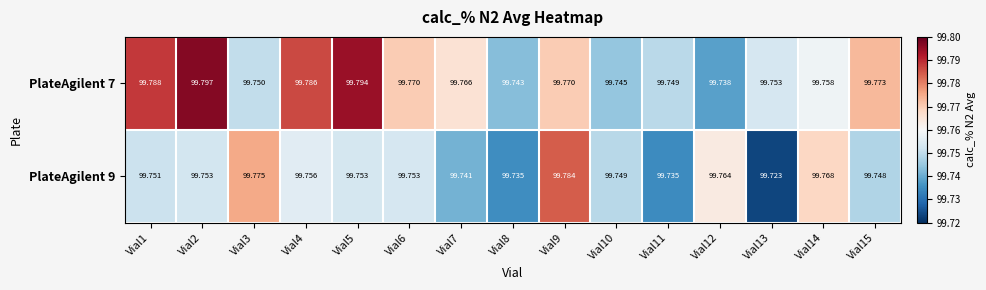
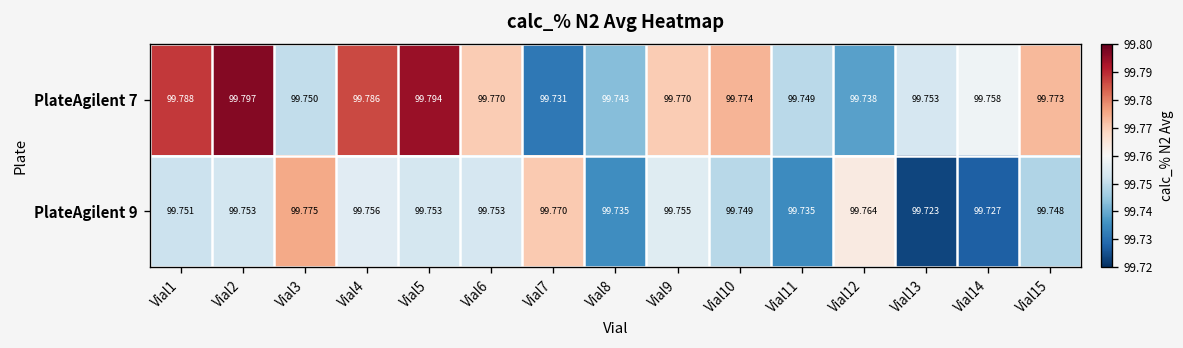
PlateAgilent 7, Vial7: 99.766 -> 99.731
PlateAgilent 7, Vial10: 99.745 -> 99.774
PlateAgilent 9, Vial7: 99.741 -> 99.770
PlateAgilent 9, Vial9: 99.784 -> 99.755
PlateAgilent 9, Vial14: 99.768 -> 99.727
